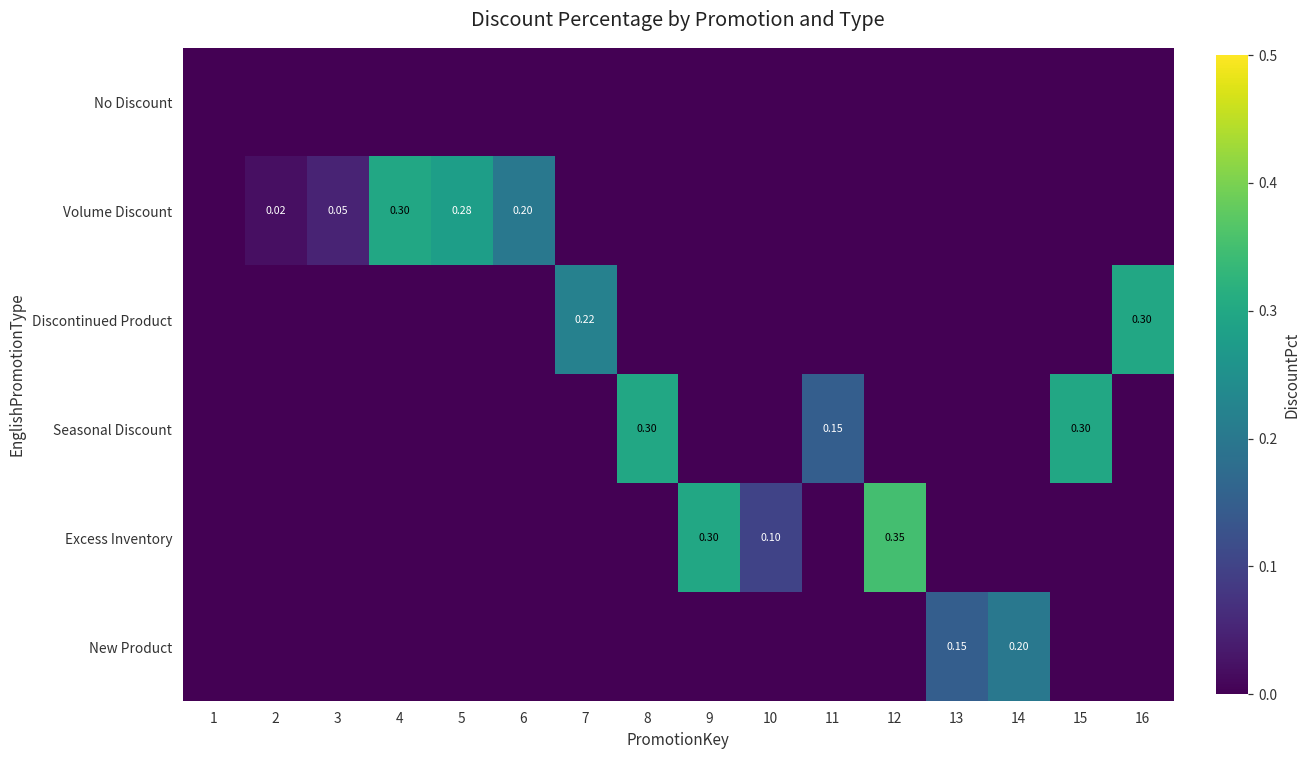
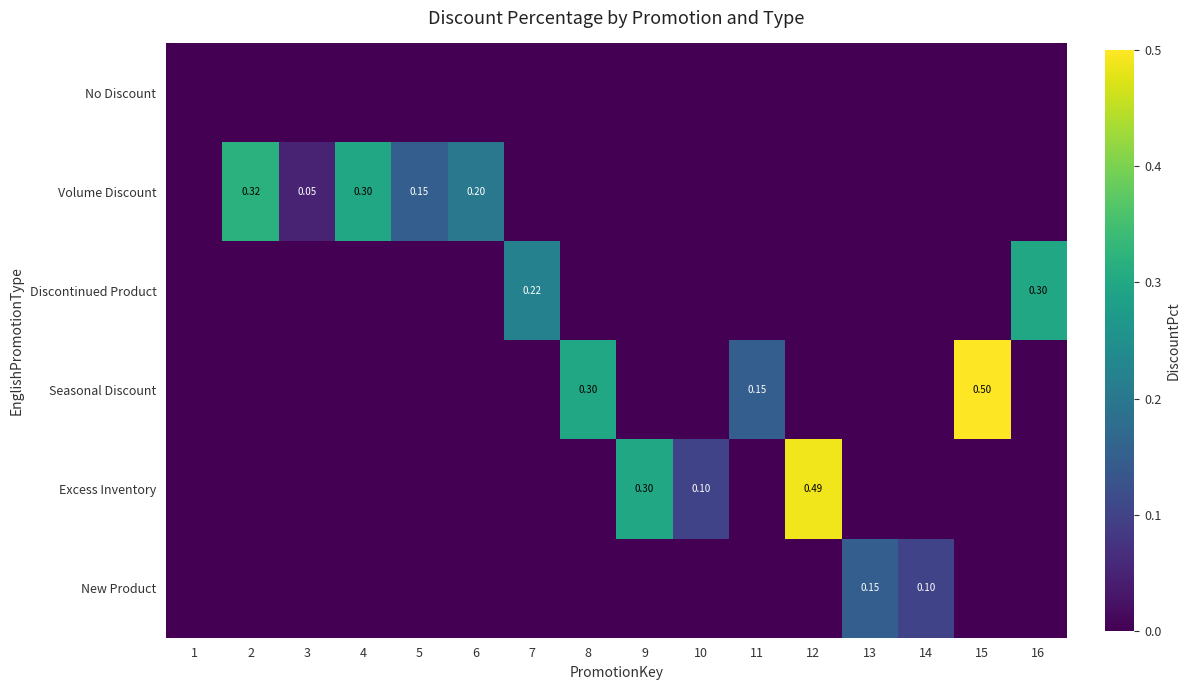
Volume Discount, 2: 0.02 -> 0.32
Volume Discount, 5: 0.28 -> 0.15
Seasonal Discount, 15: 0.30 -> 0.50
Excess Inventory, 12: 0.35 -> 0.49
New Product, 14: 0.20 -> 0.10
